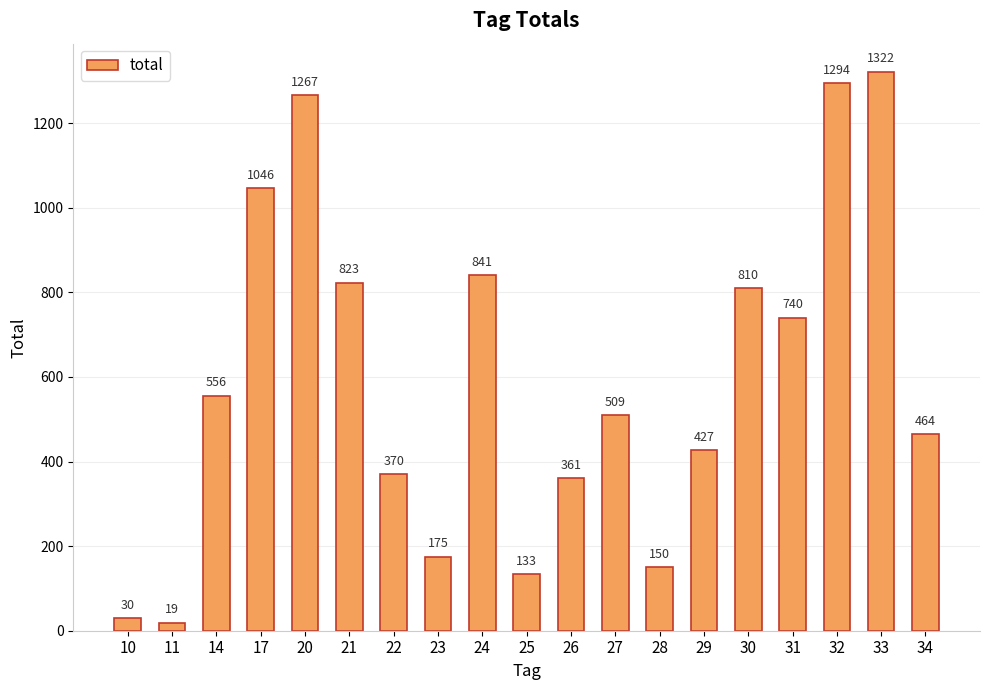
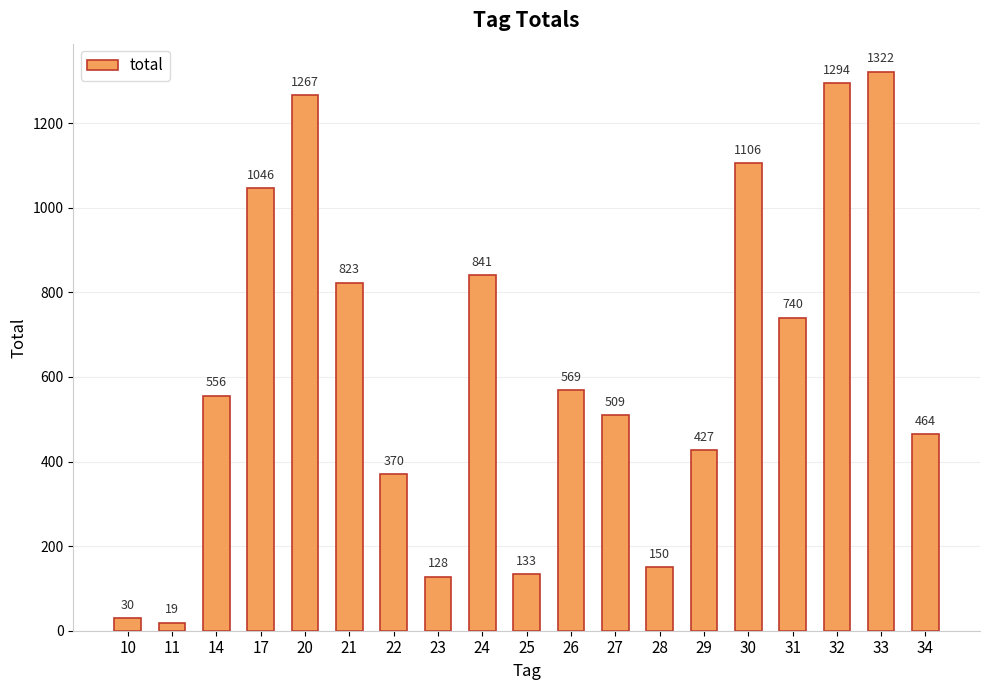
23: 175 -> 128
26: 361 -> 569
30: 810 -> 1106
